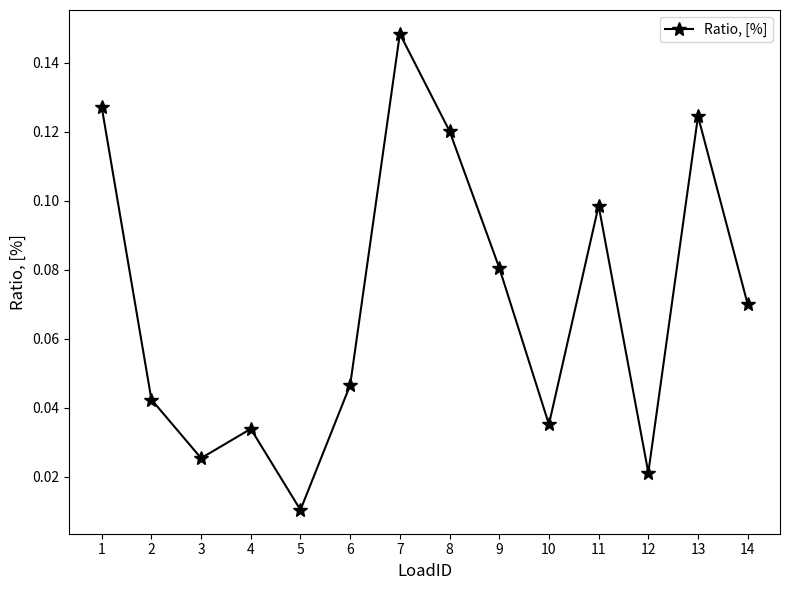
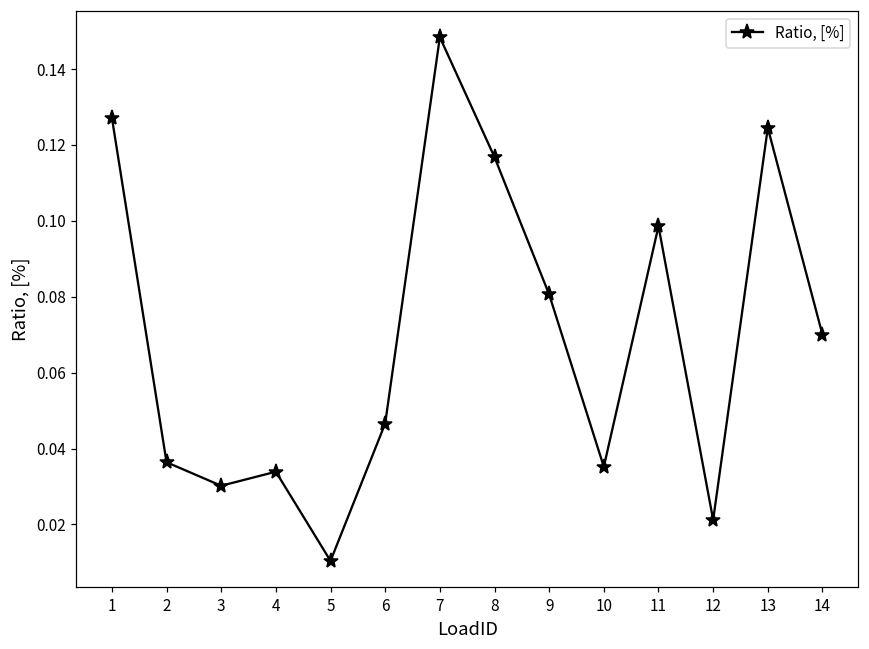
2: 0.042 -> 0.036
3: 0.025 -> 0.030
8: 0.120 -> 0.117
